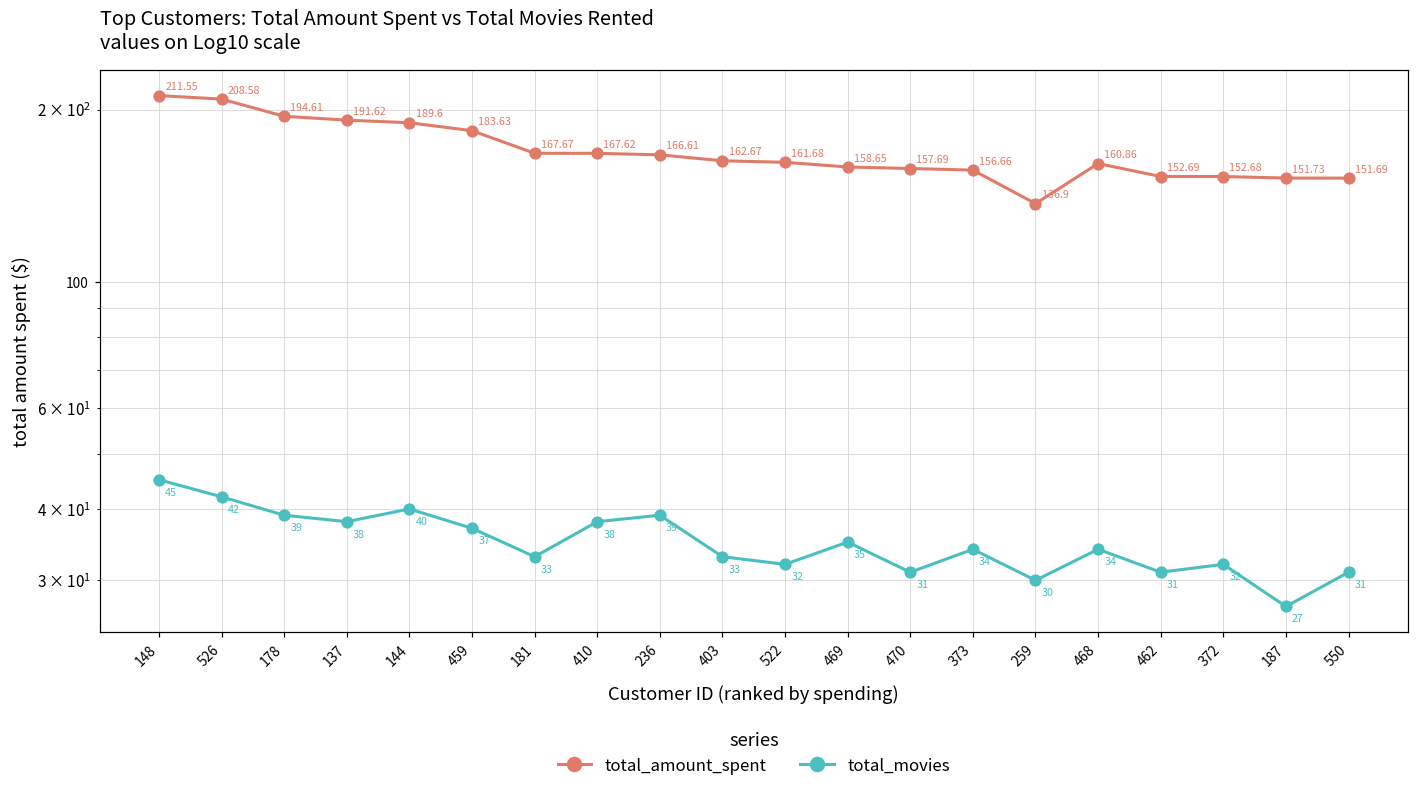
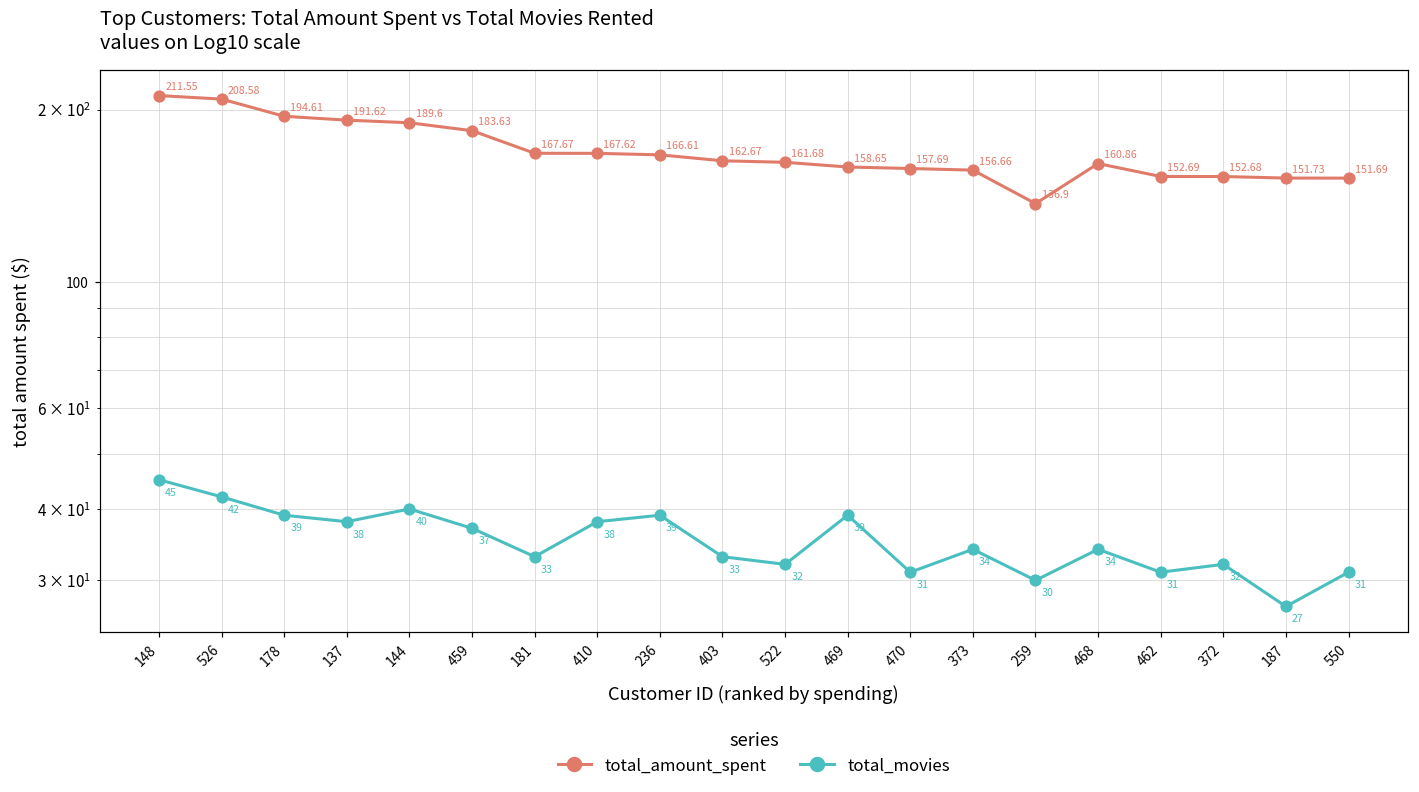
total_movies, 469: 35 -> 39
